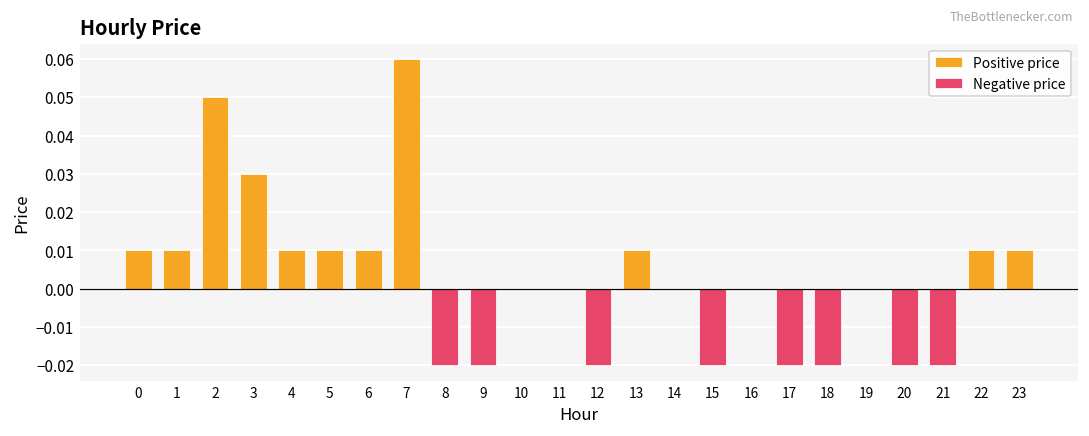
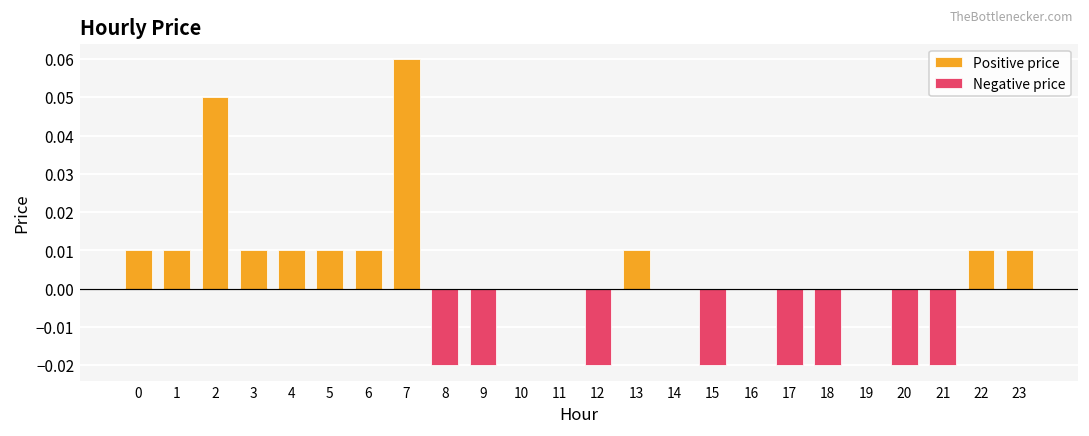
Positive price, 3: 0.03 -> 0.01
